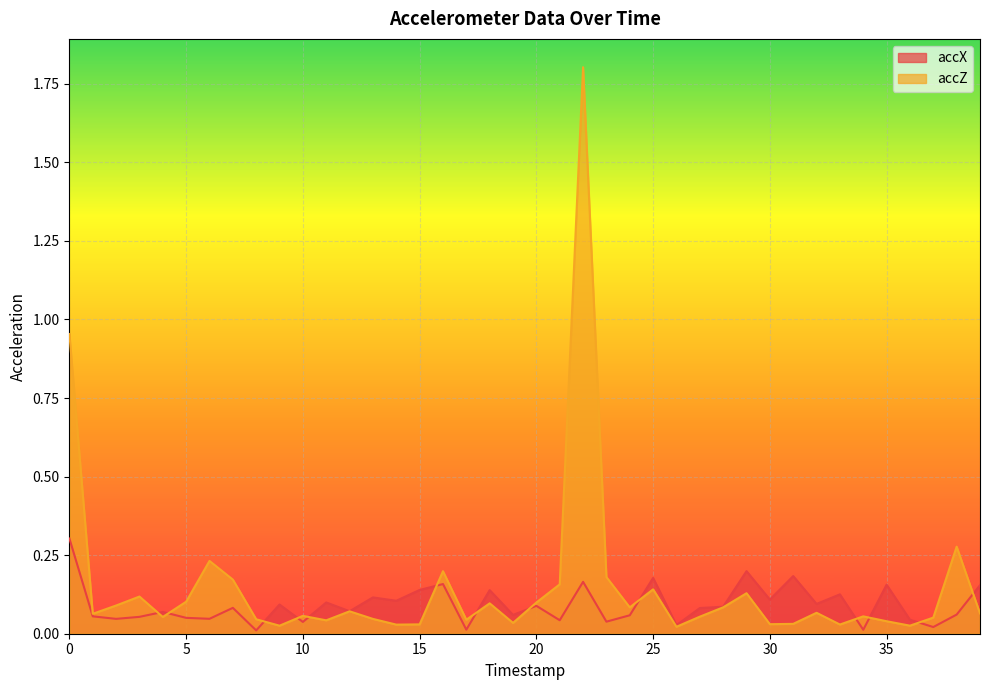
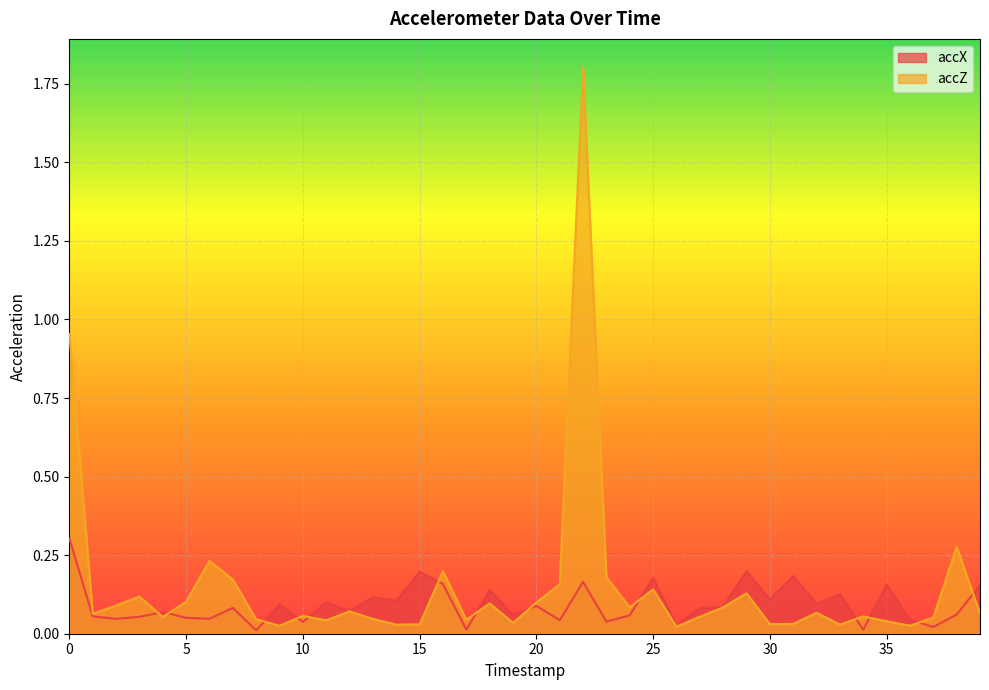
accX, 15: 0.14 -> 0.20
